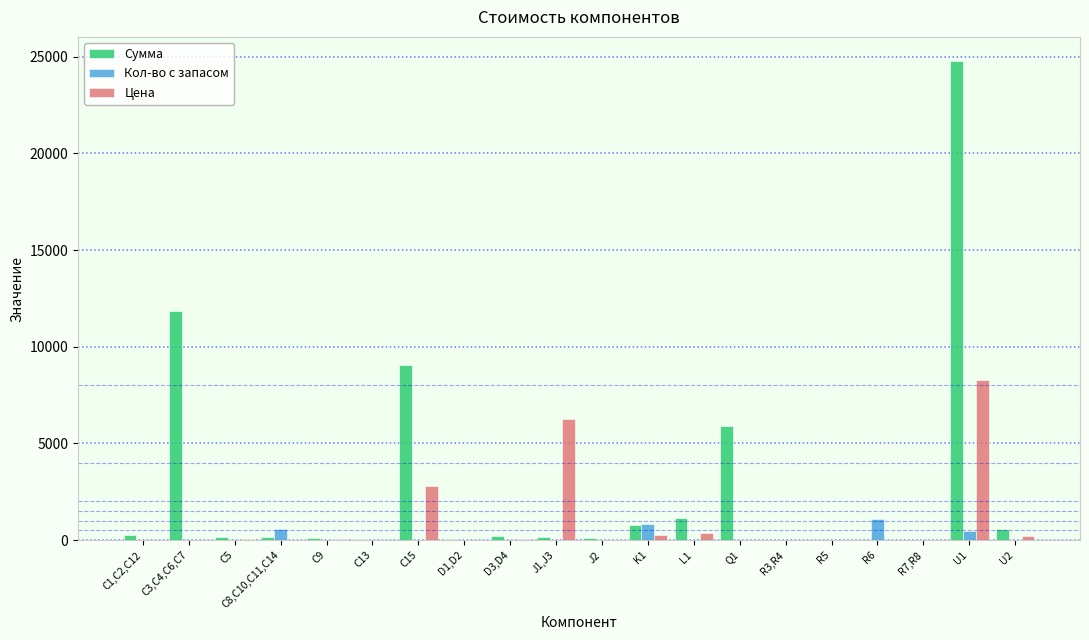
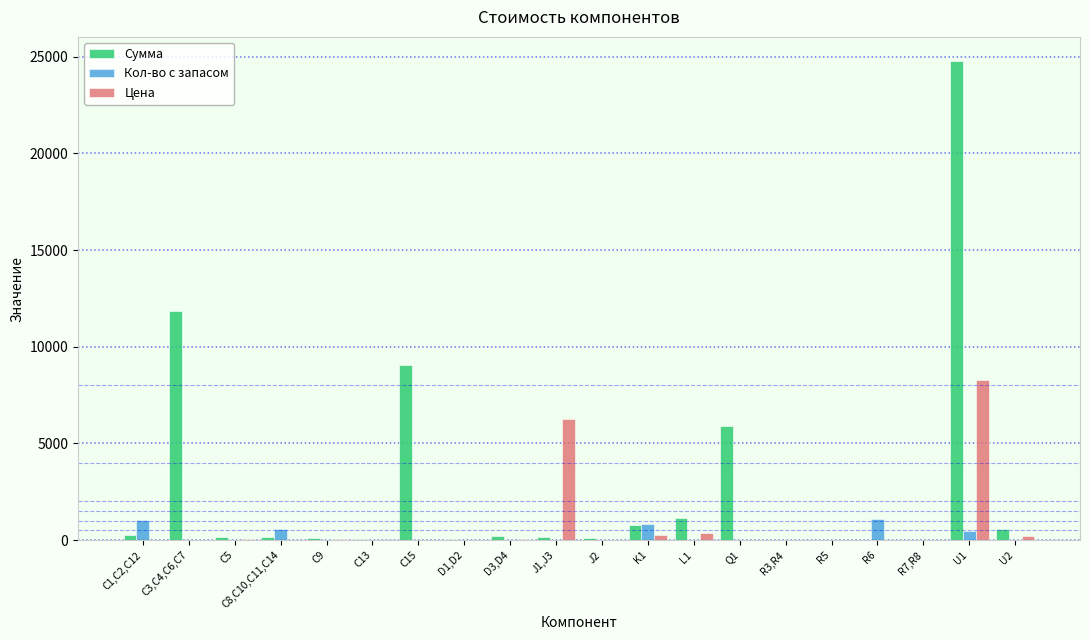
Кол-во с запасом, C1,C2,C12: 0 -> 1000
Цена, C15: 2800 -> 0
